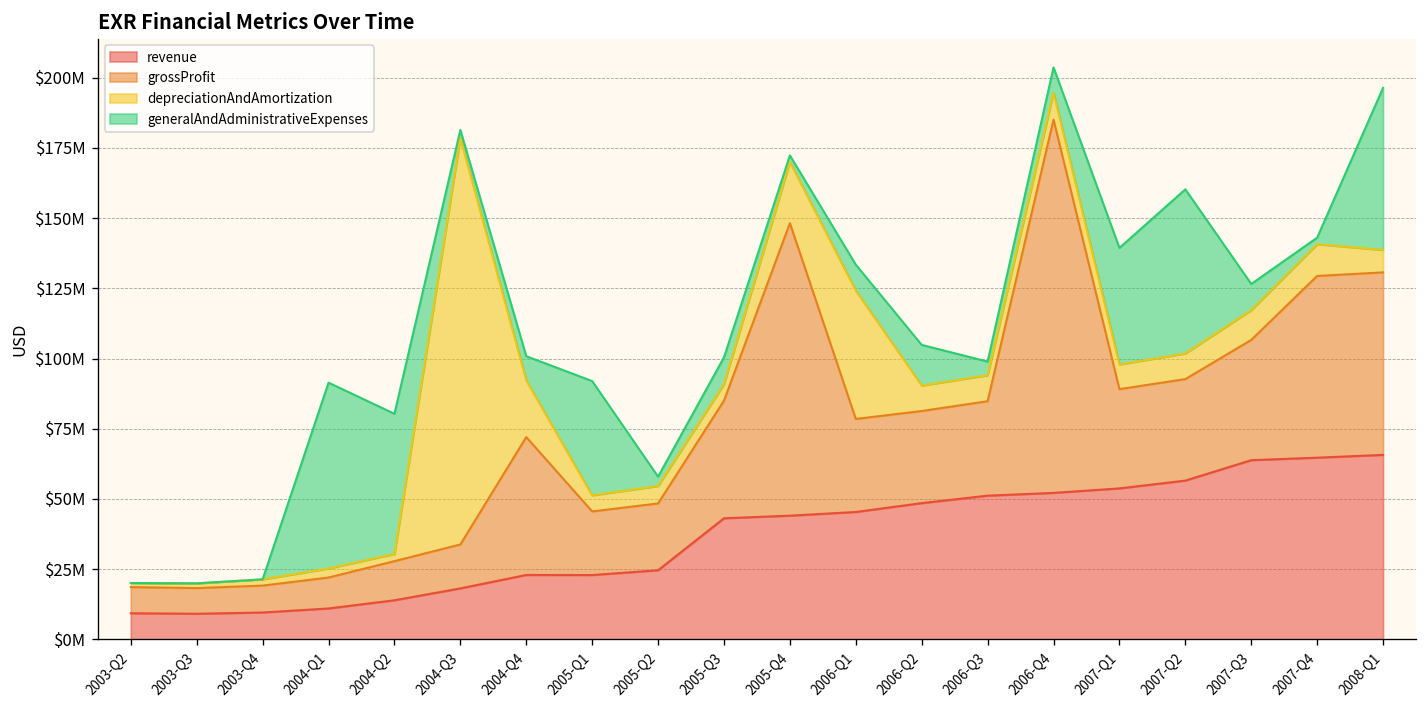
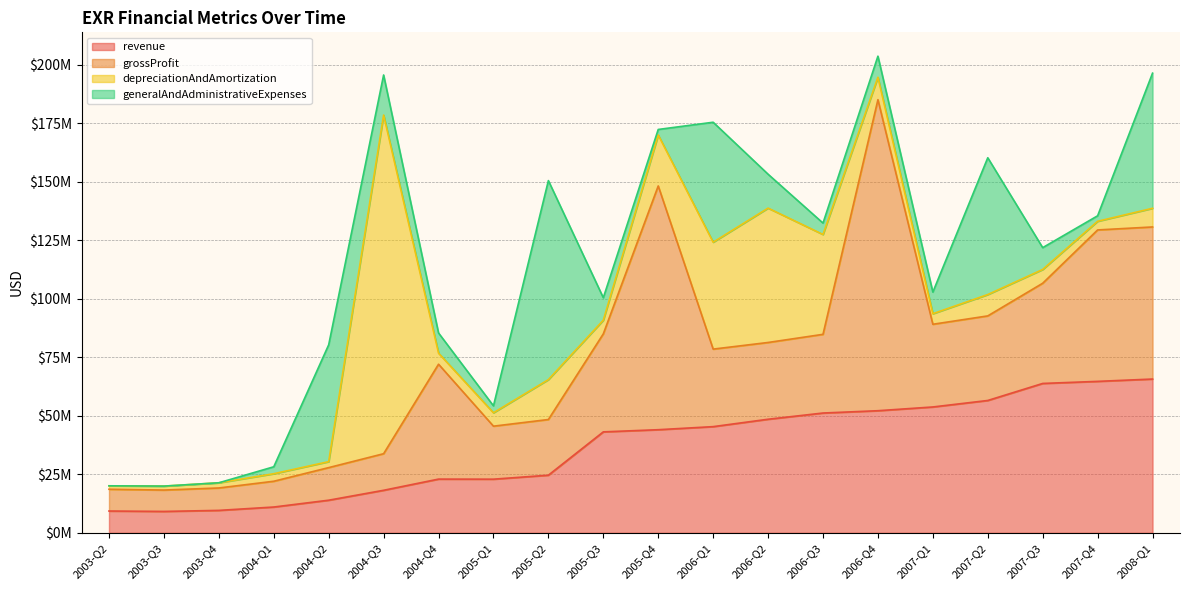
generalAndAdministrativeExpenses, 2004-Q1: $66000000 -> $3000000
generalAndAdministrativeExpenses, 2004-Q3: $3000000 -> $17000000
depreciationAndAmortization, 2004-Q4: $20000000 -> $5000000
generalAndAdministrativeExpenses, 2005-Q1: $41000000 -> $3000000
depreciationAndAmortization, 2005-Q2: $6000000 -> $17000000
generalAndAdministrativeExpenses, 2005-Q2: $3000000 -> $85000000
generalAndAdministrativeExpenses, 2006-Q1: $9000000 -> $51000000
depreciationAndAmortization, 2006-Q2: $9000000 -> $57000000
depreciationAndAmortization, 2006-Q3: $9000000 -> $43000000
depreciationAndAmortization, 2007-Q1: $9000000 -> $5000000
generalAndAdministrativeExpenses, 2007-Q1: $41000000 -> $9000000
depreciationAndAmortization, 2007-Q3: $11000000 -> $6000000
depreciationAndAmortization, 2007-Q4: $11000000 -> $4000000
